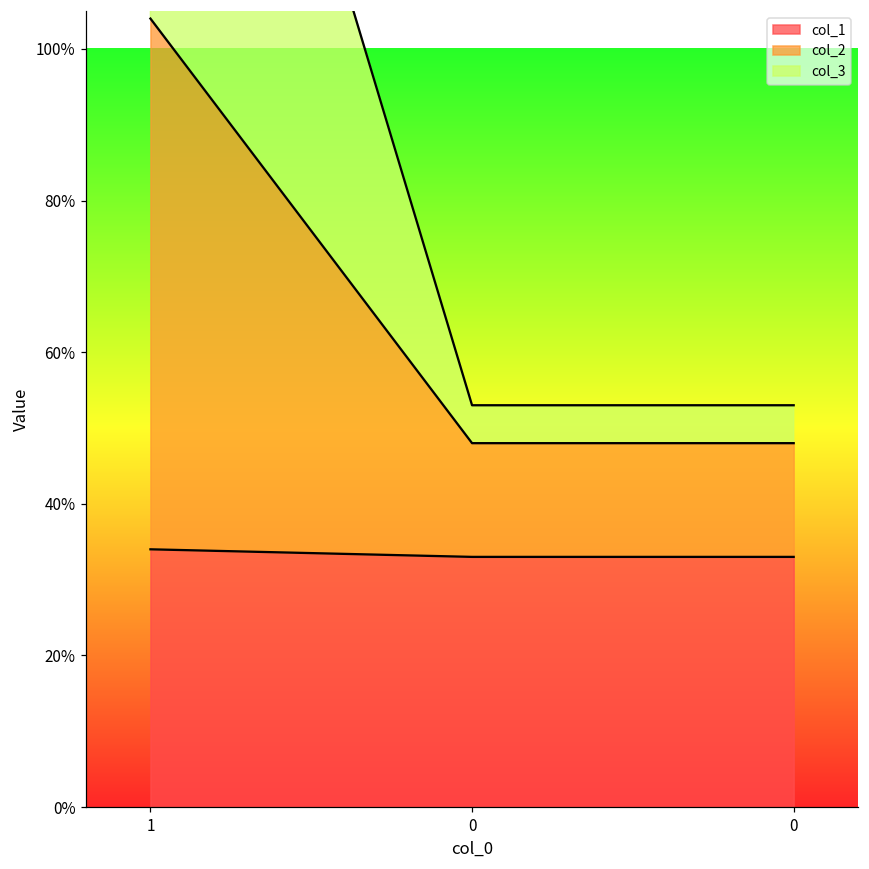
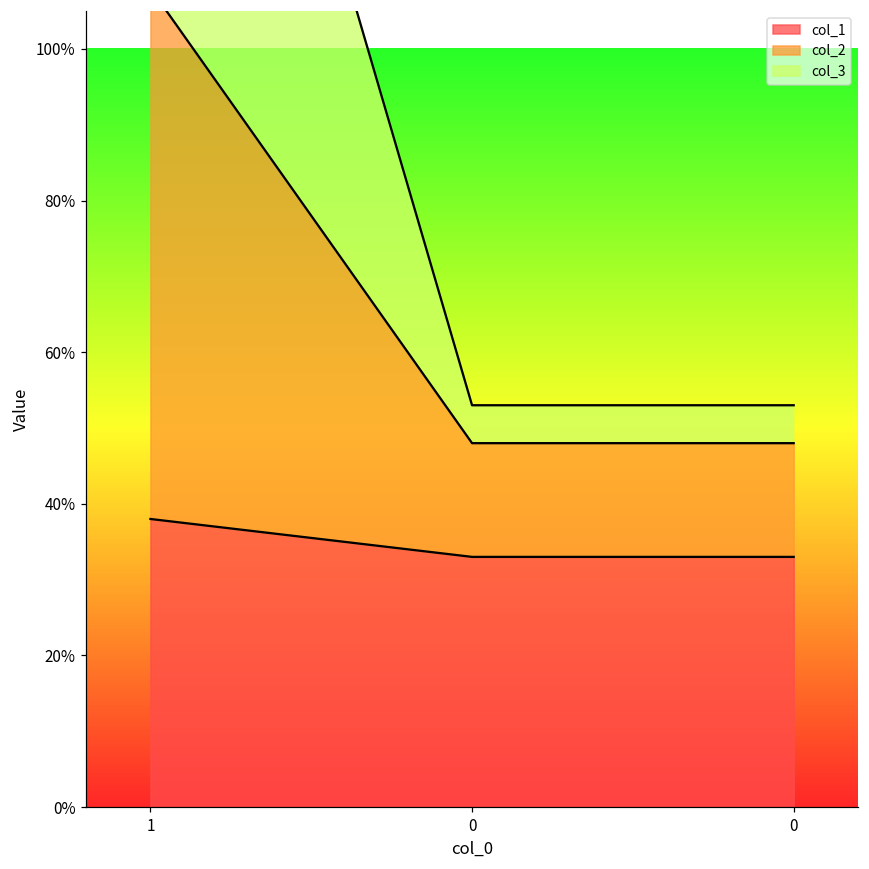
col_1, 1: 34% -> 38%
